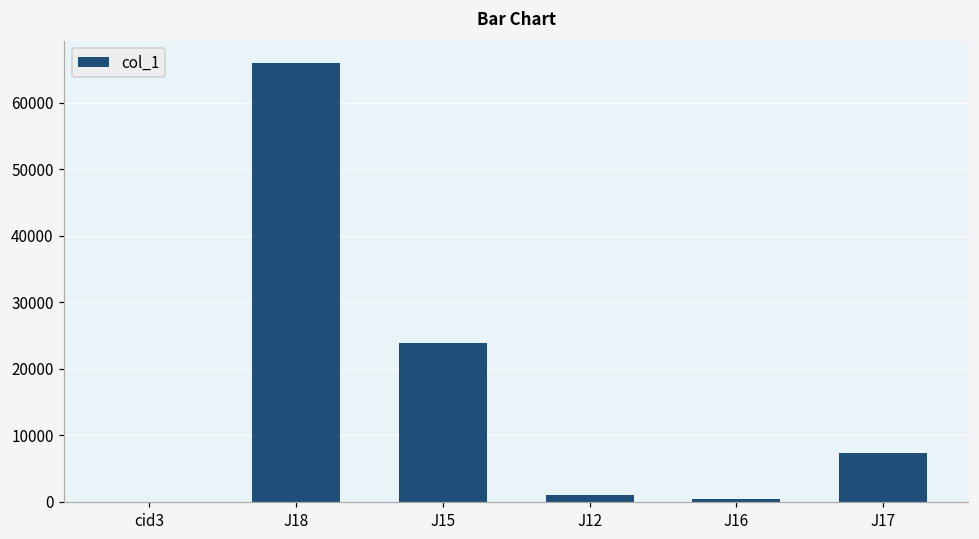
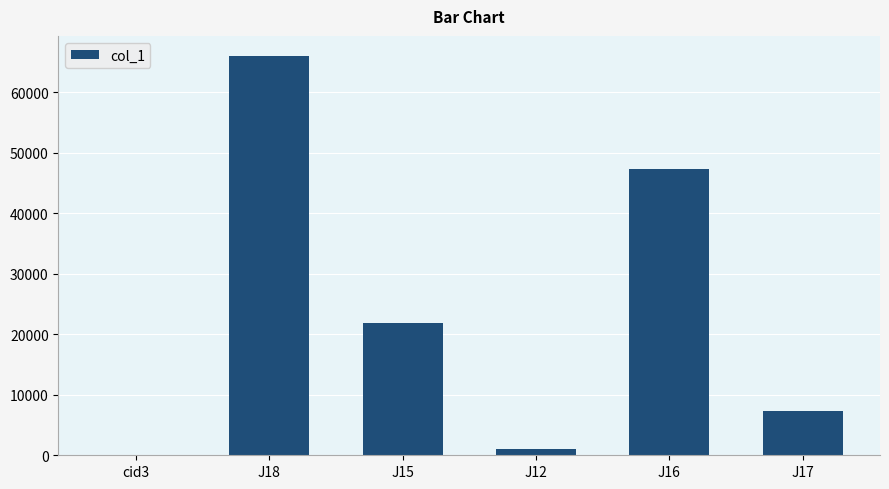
J15: 24000 -> 22000
J16: 0 -> 47000
